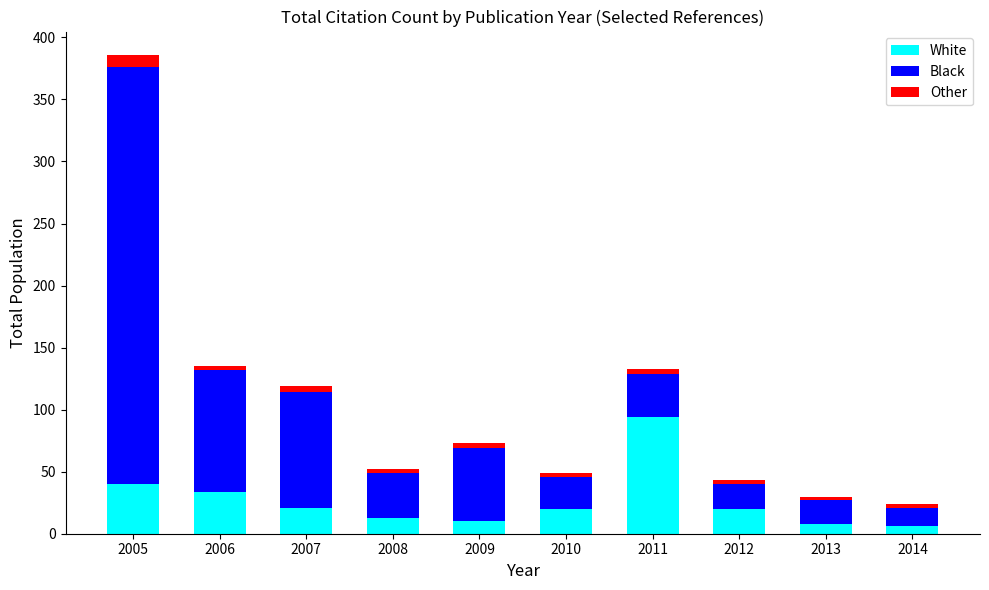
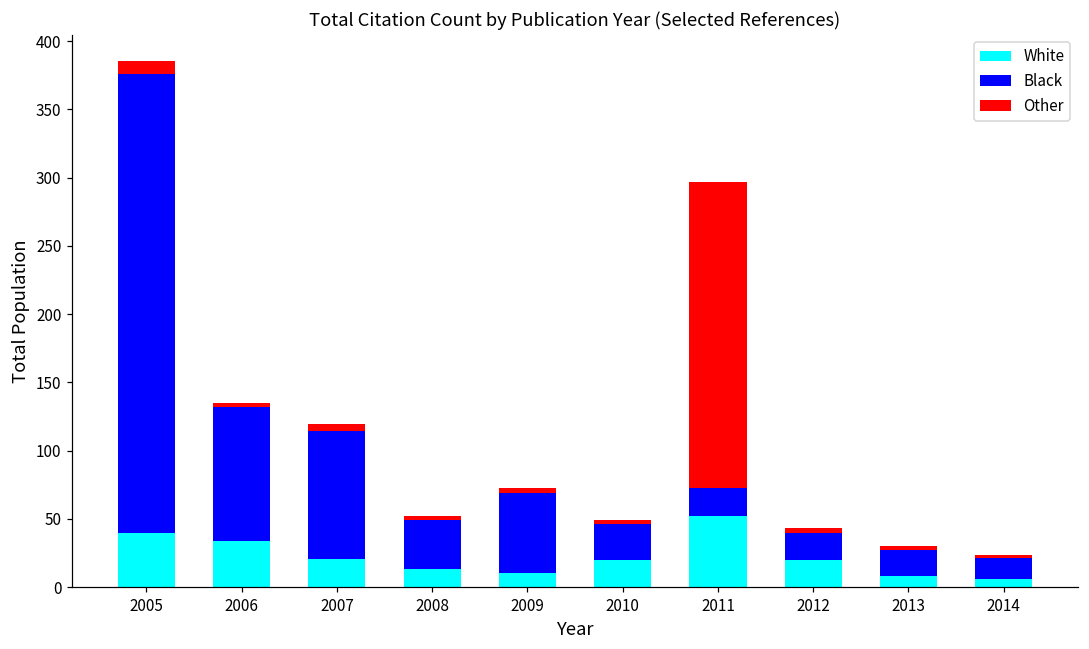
White, 2011: 94 -> 52
Black, 2011: 35 -> 21
Other, 2011: 4 -> 224
